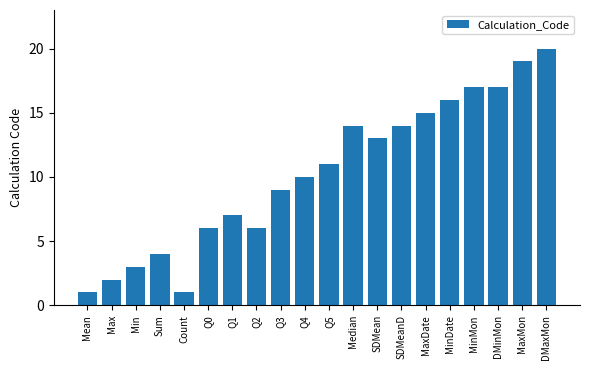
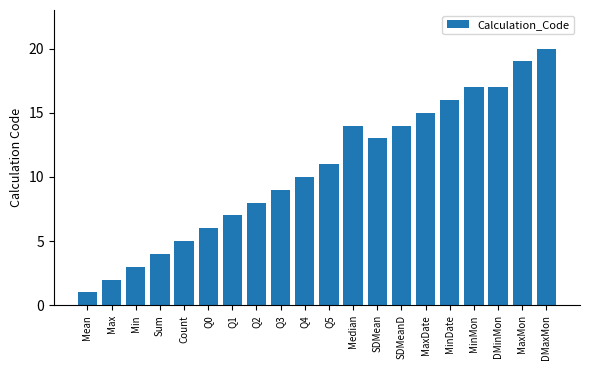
Count: 1 -> 5
Q2: 6 -> 8
